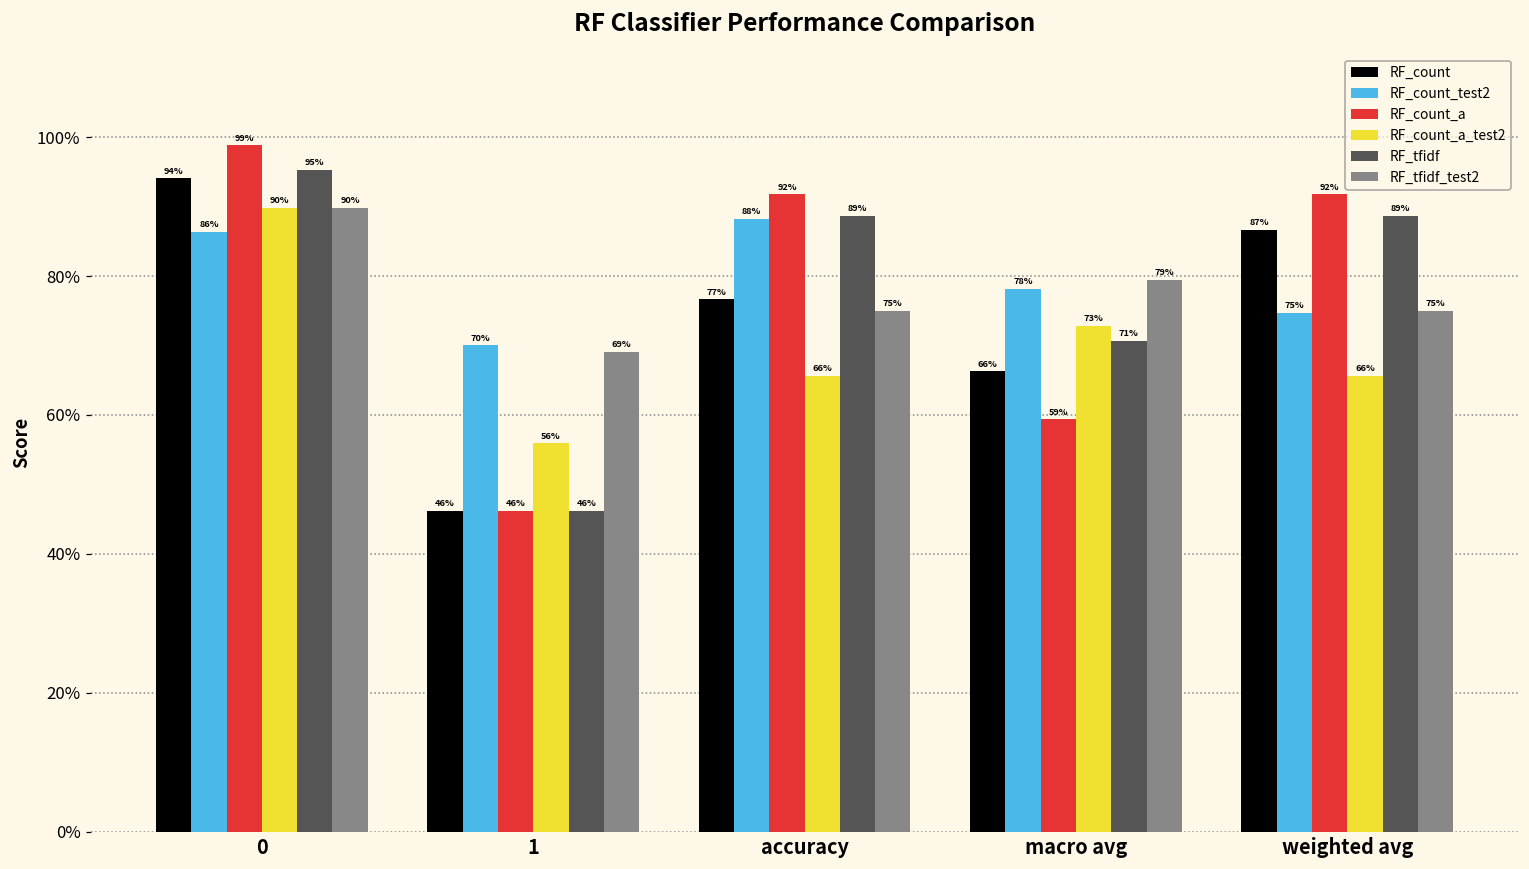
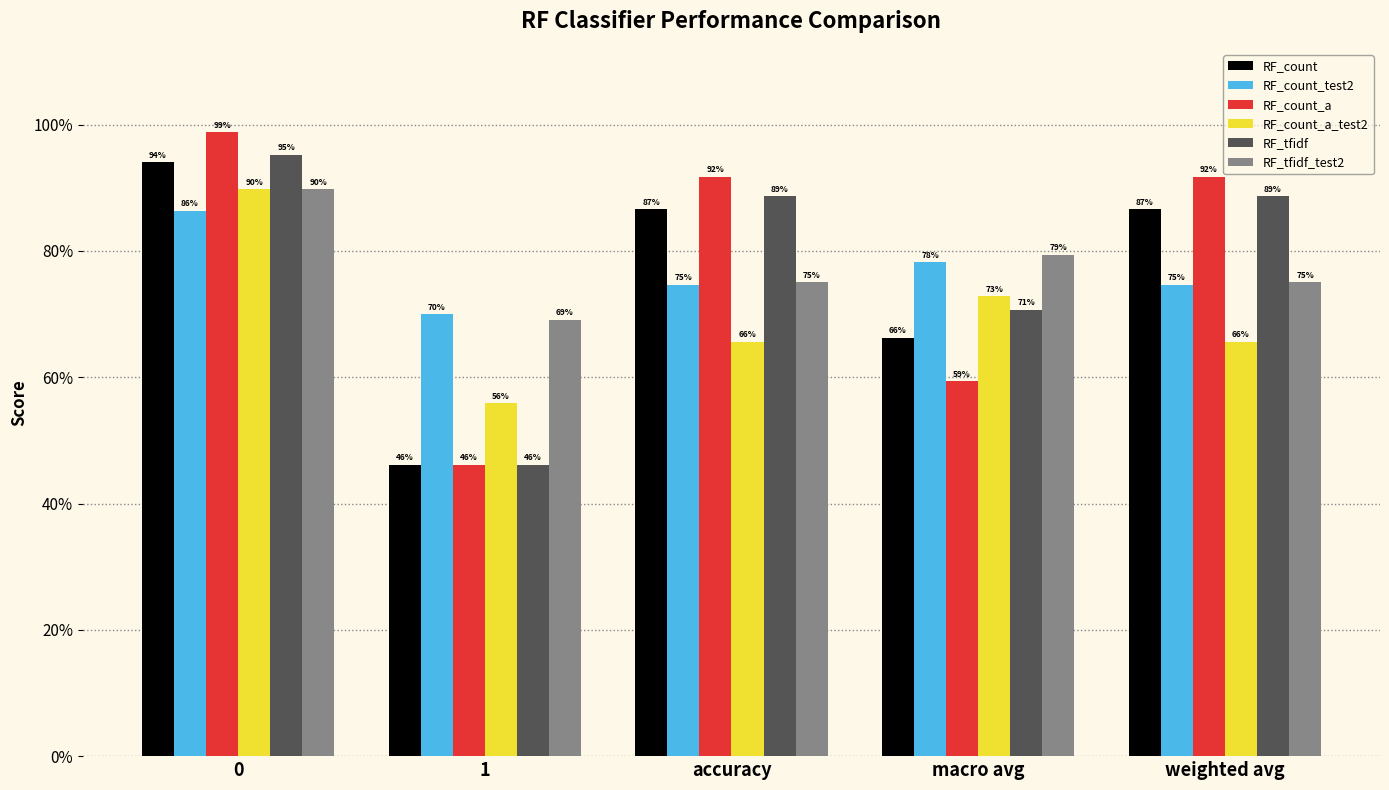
RF_count, accuracy: 77% -> 87%
RF_count_test2, accuracy: 88% -> 75%
